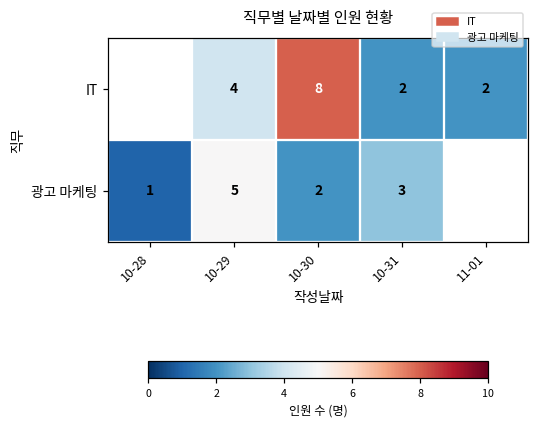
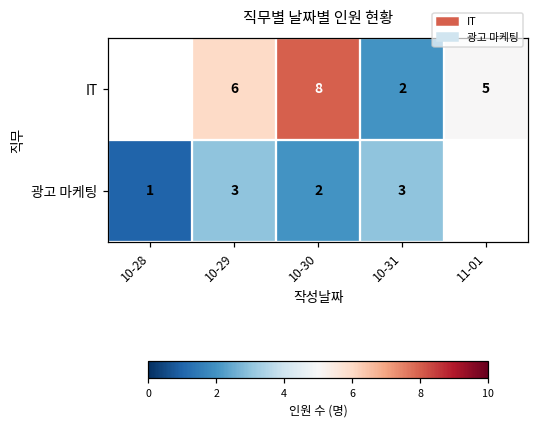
IT, 10-29: 4 -> 6
IT, 11-01: 2 -> 5
광고 마케팅, 10-29: 5 -> 3
